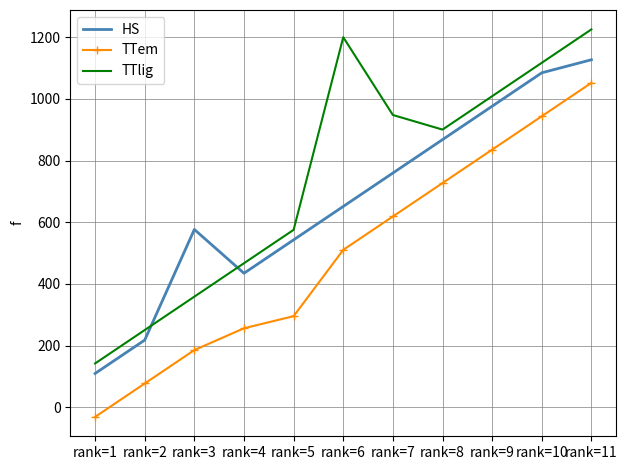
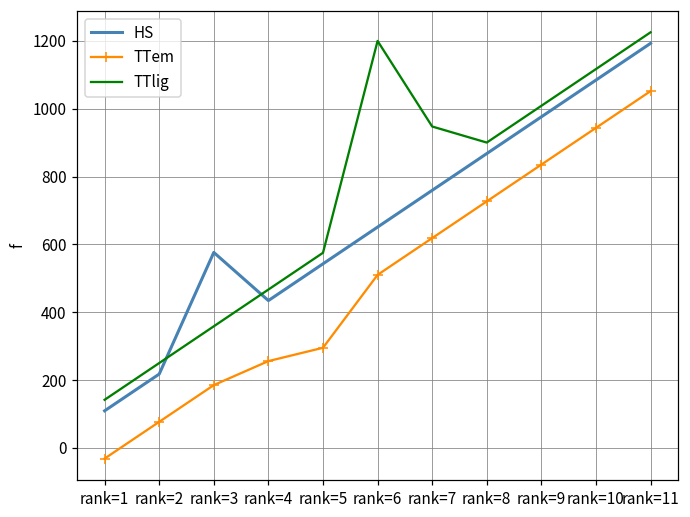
HS, rank=11: 1130 -> 1190
